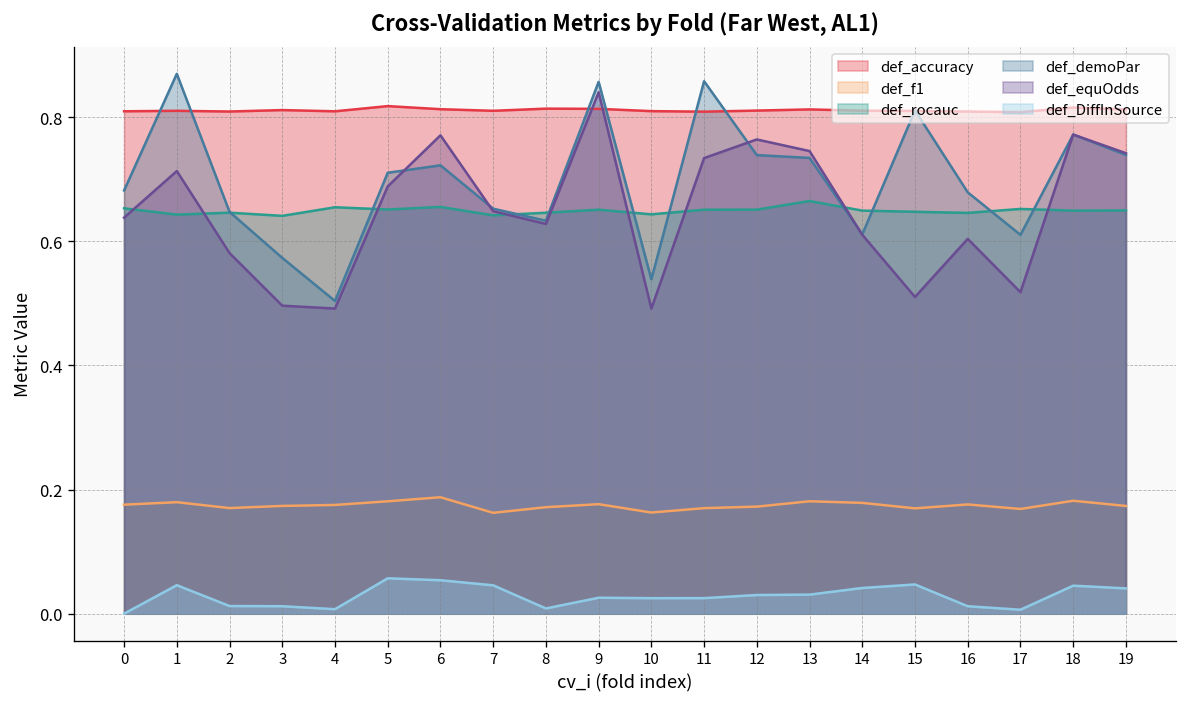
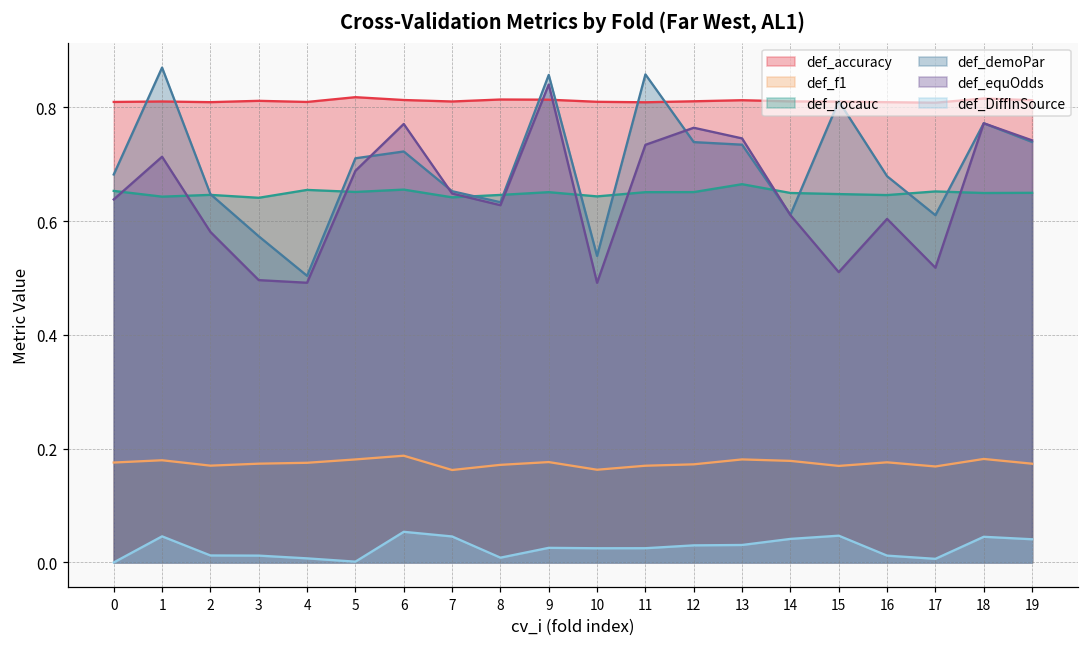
def_DiffInSource, 5: 0.06 -> 0.00
